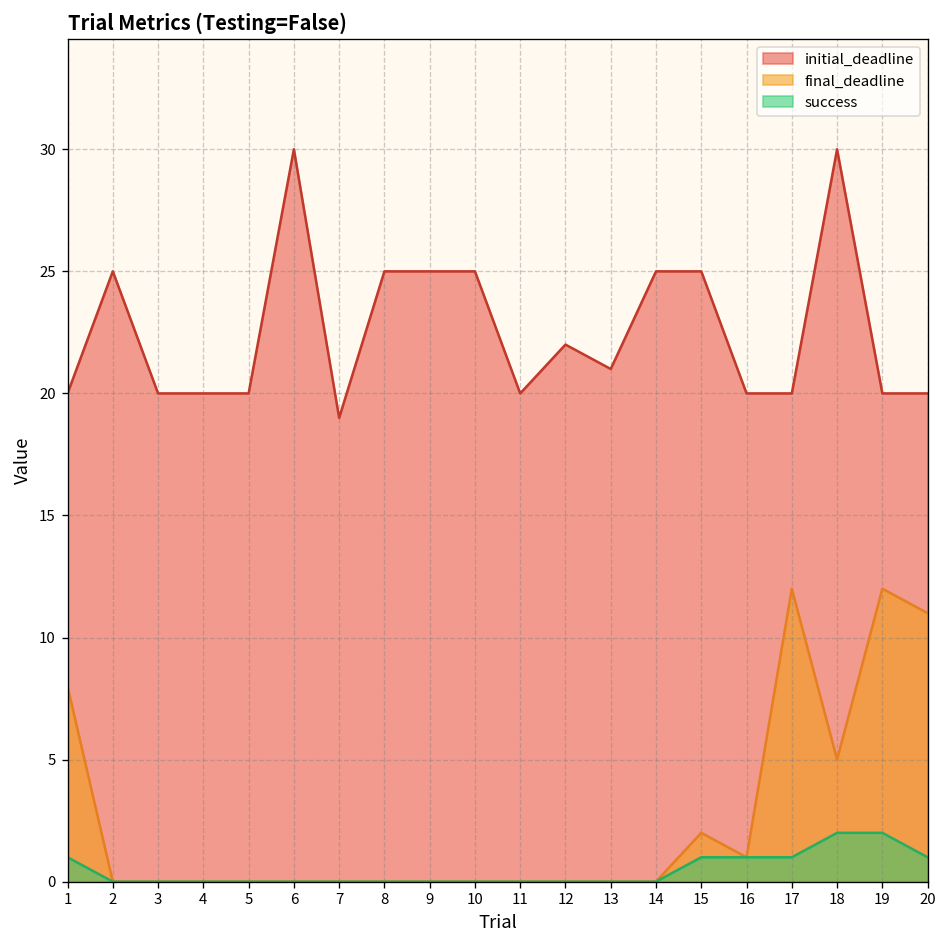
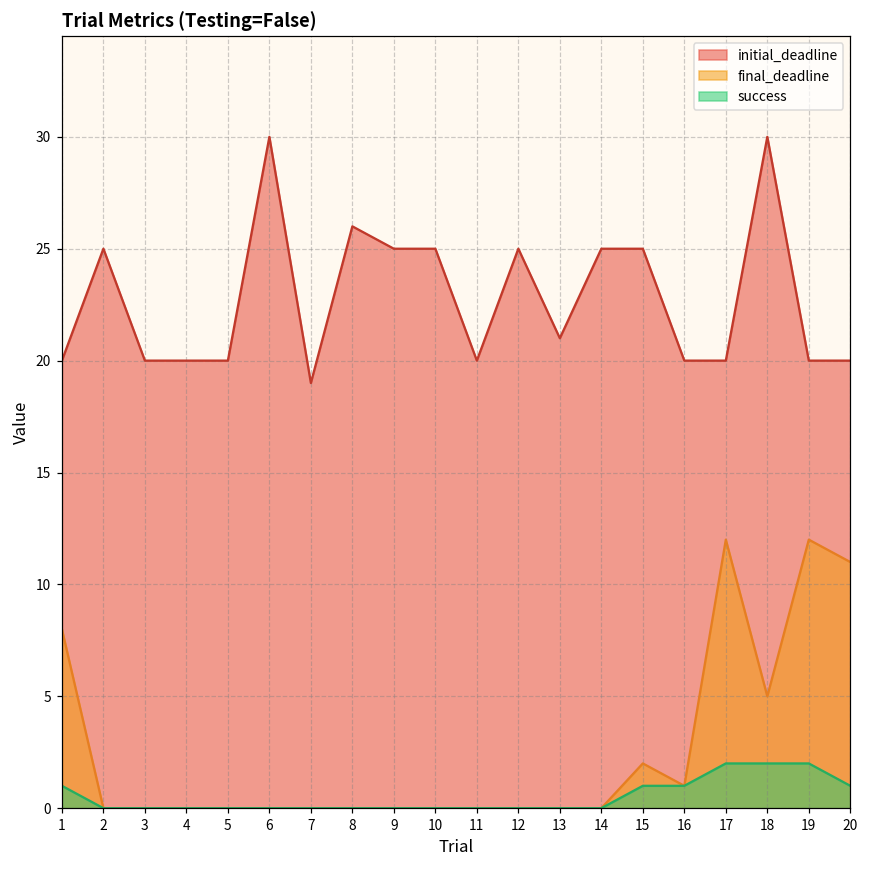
initial_deadline, 8: 25 -> 26
initial_deadline, 12: 22 -> 25
success, 17: 1 -> 2
